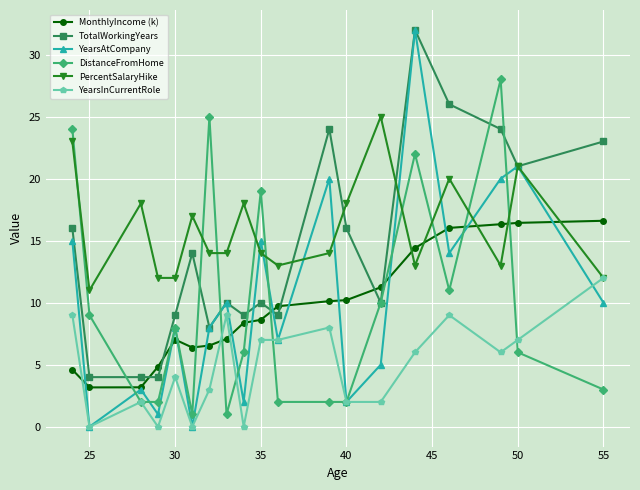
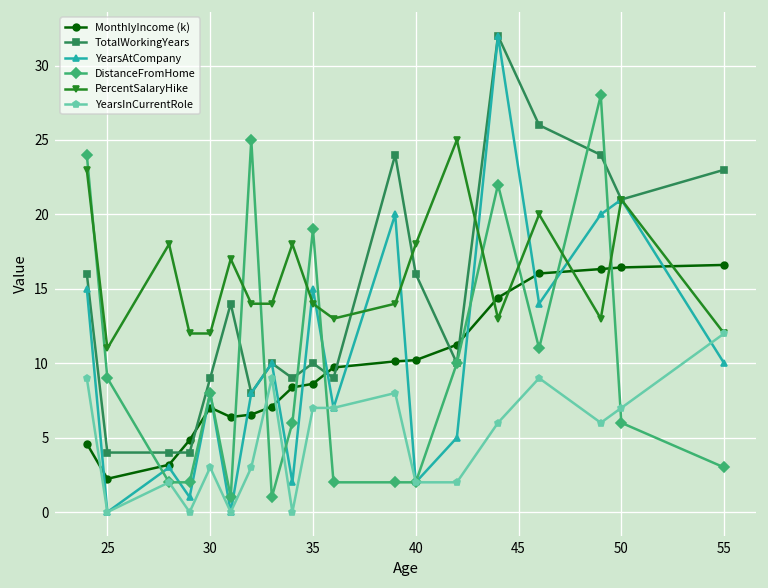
MonthlyIncome (k), 25: 3.2 -> 2.2
YearsInCurrentRole, 30: 4 -> 3
